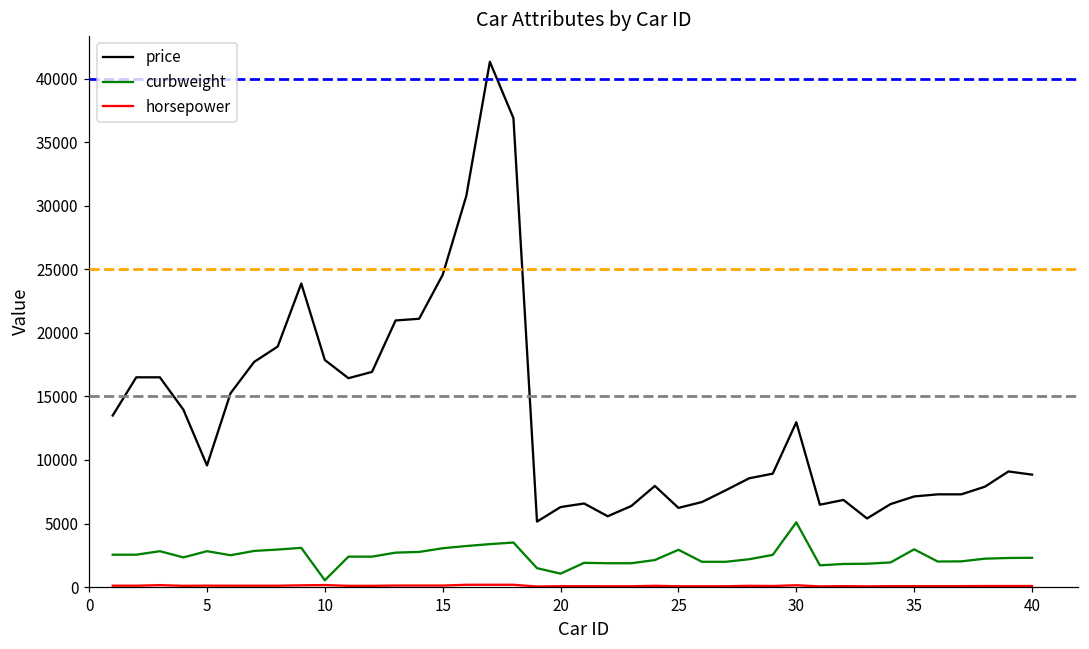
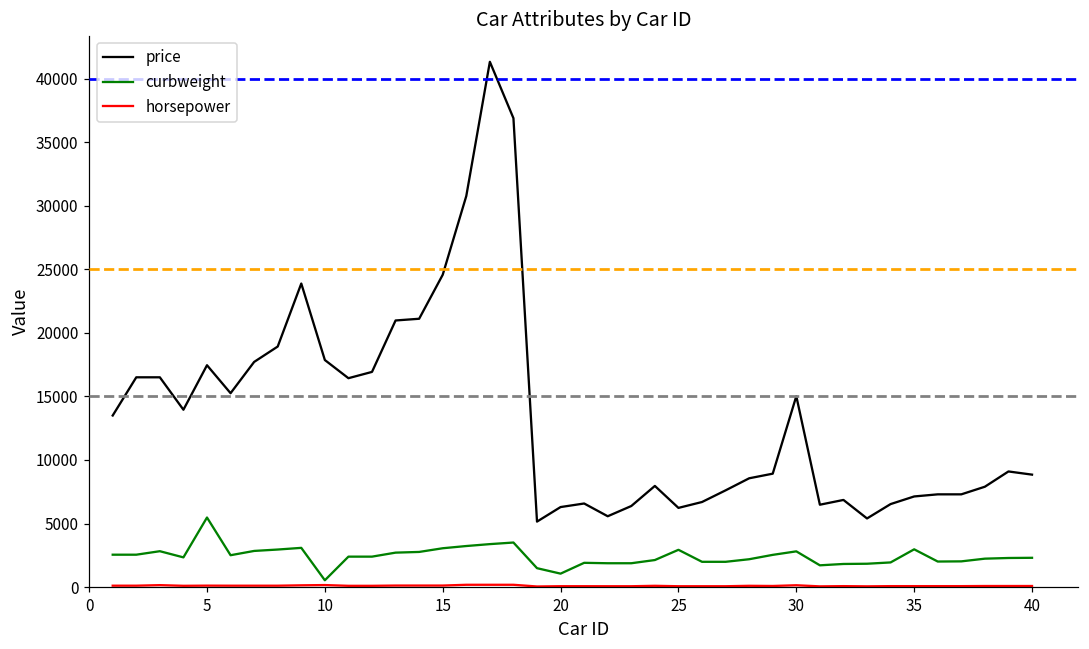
price, 5: 9600 -> 17500
curbweight, 5: 2800 -> 5500
price, 30: 13000 -> 15000
curbweight, 30: 5100 -> 2800
